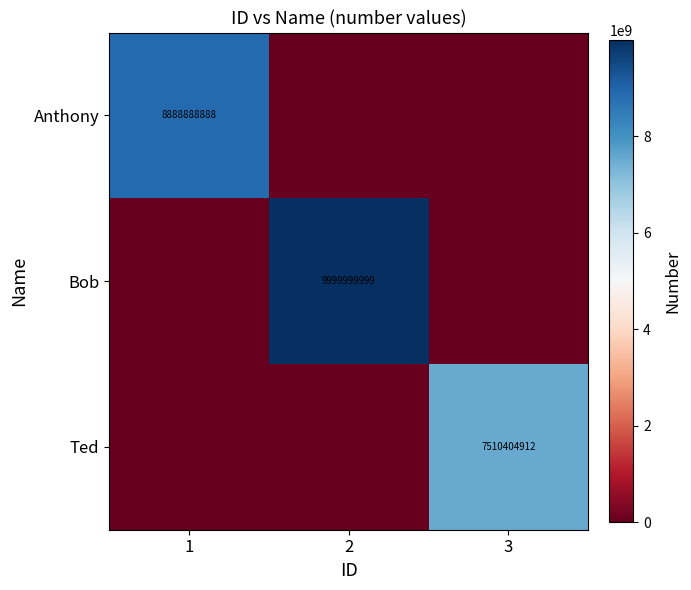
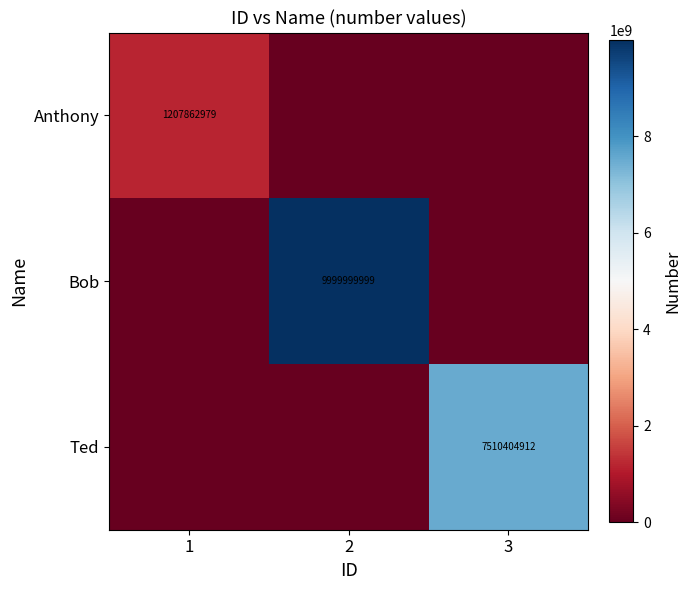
Anthony, 1: 8888888888 -> 1207862979
